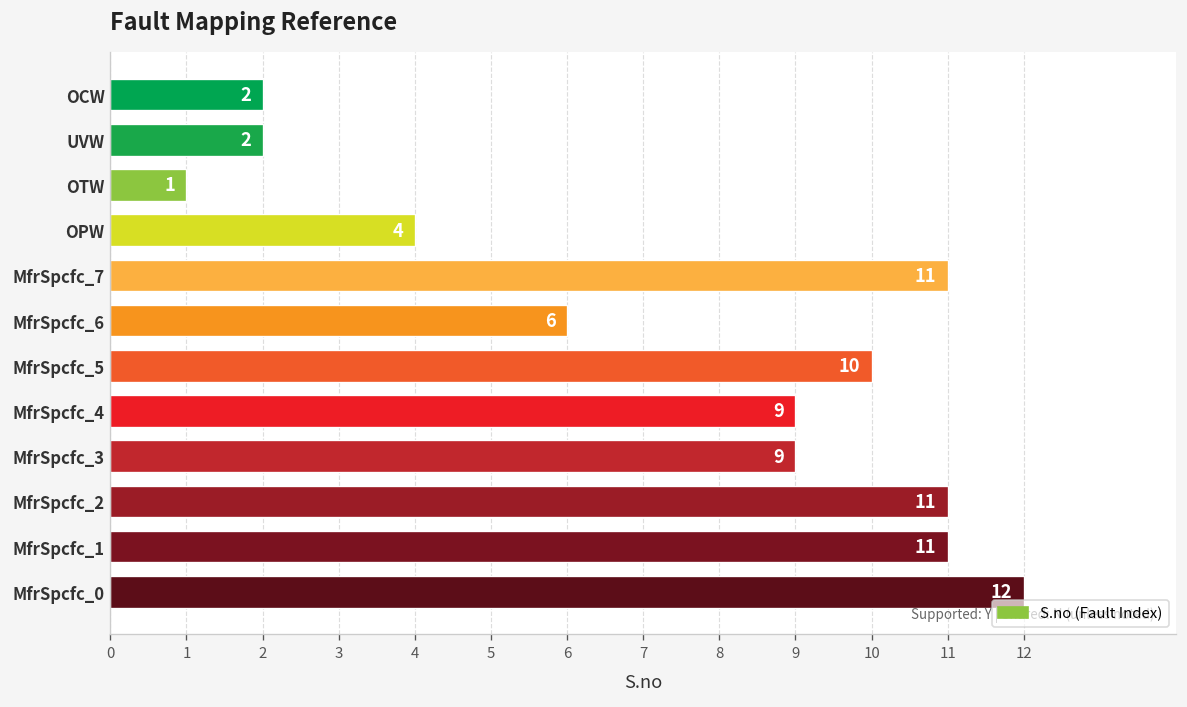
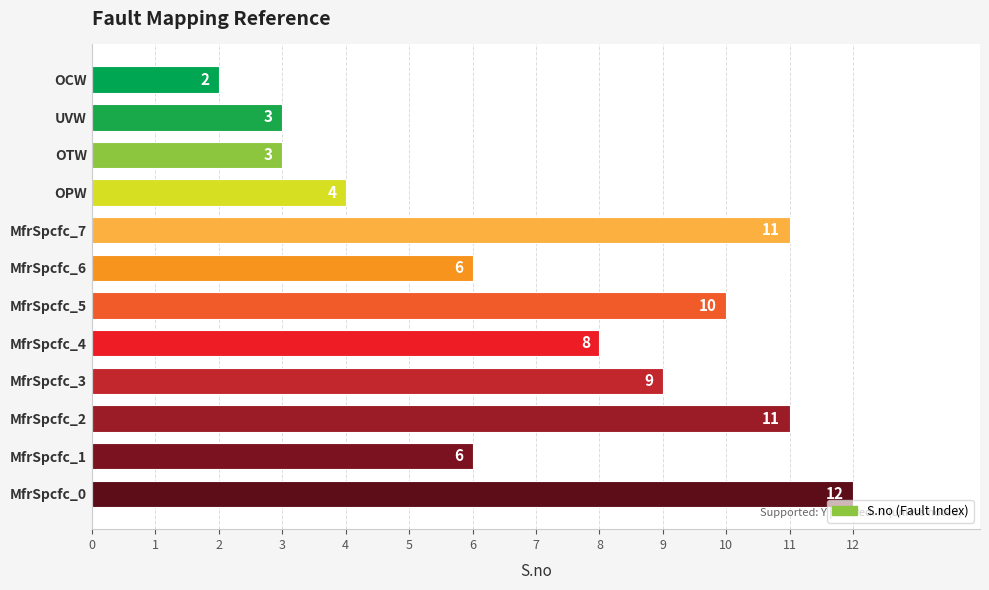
UVW: 2 -> 3
OTW: 1 -> 3
MfrSpcfc_4: 9 -> 8
MfrSpcfc_1: 11 -> 6
